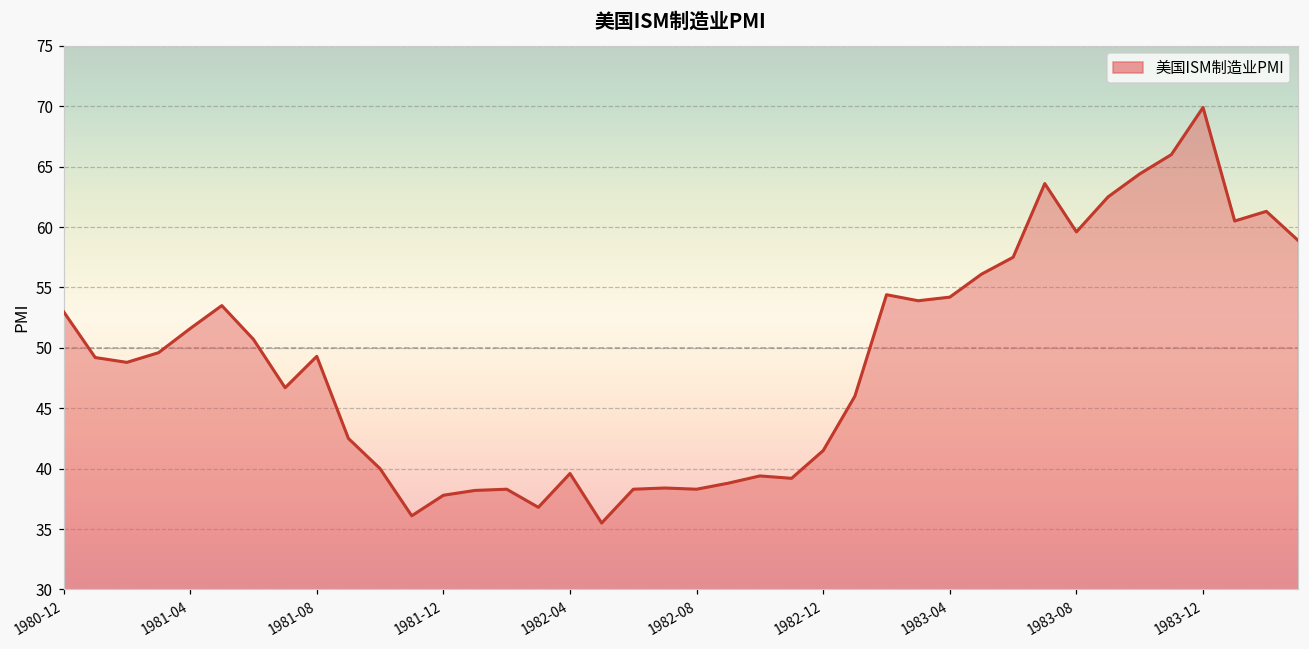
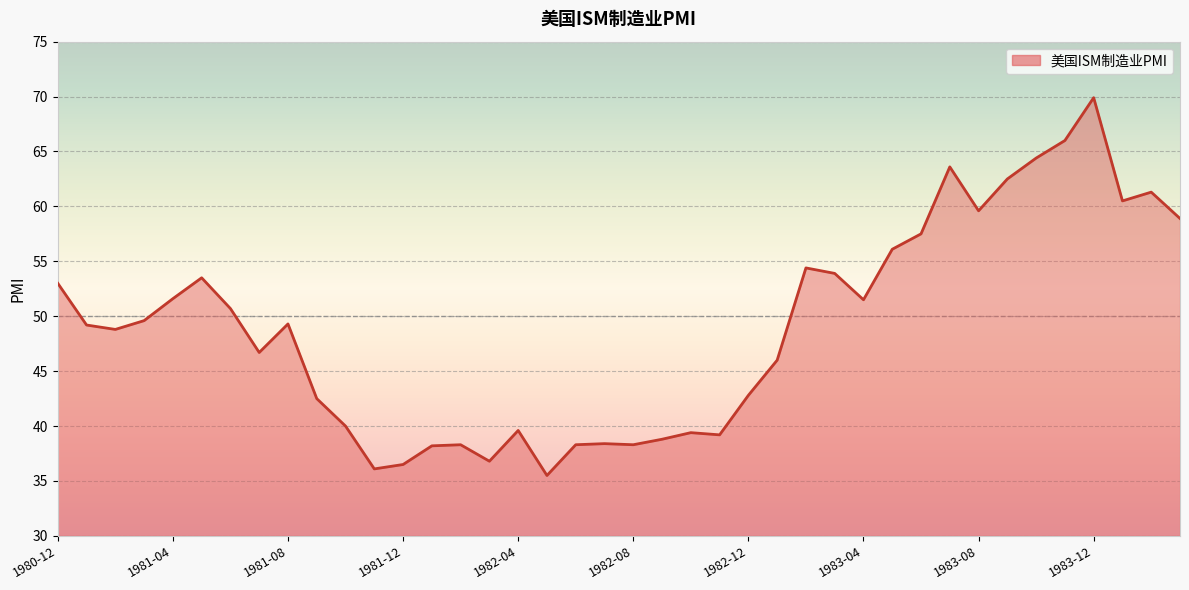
1981-12: 37.8 -> 36.5
1982-12: 41.5 -> 42.8
1983-04: 54.2 -> 51.5
